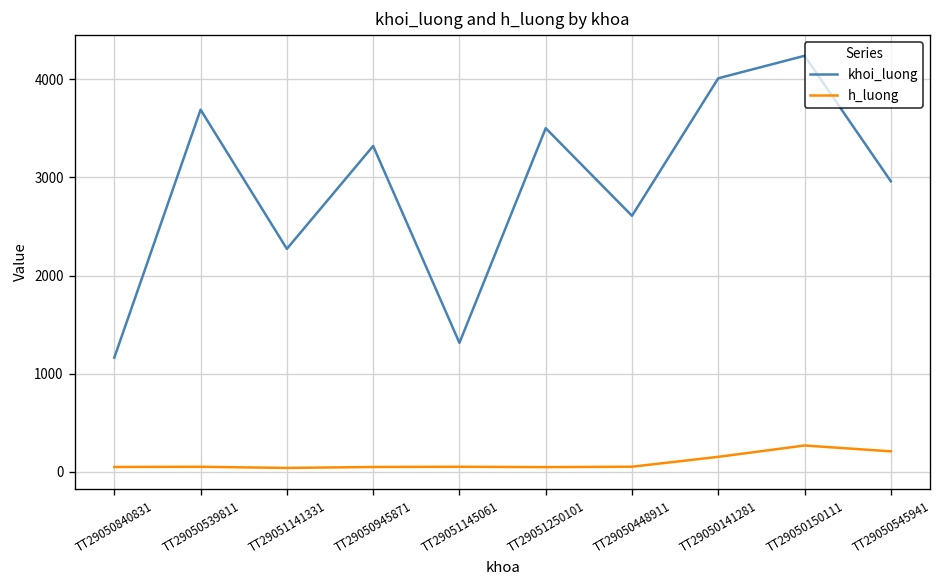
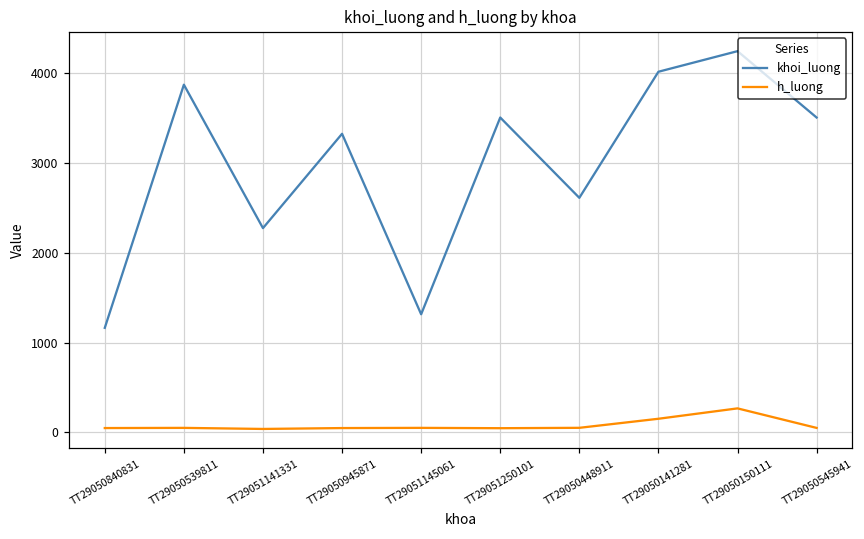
khoi_luong, TT29050539811: 3700 -> 3900
khoi_luong, TT29050545941: 3000 -> 3500
h_luong, TT29050545941: 200 -> 100
